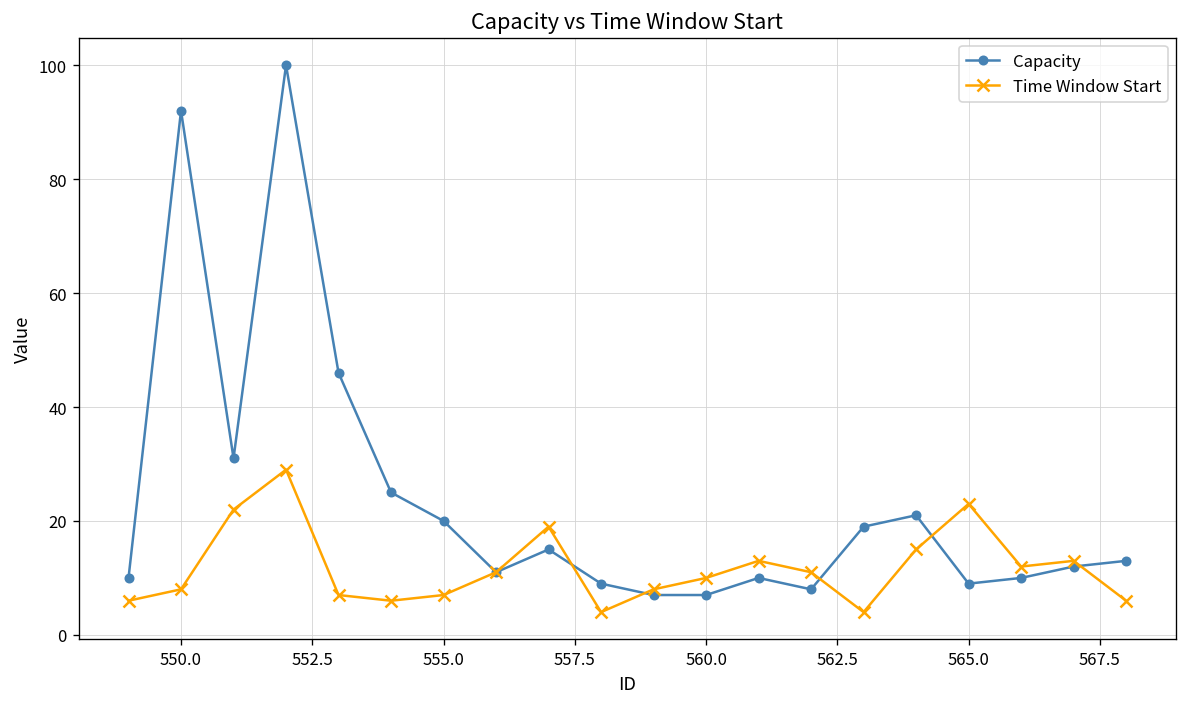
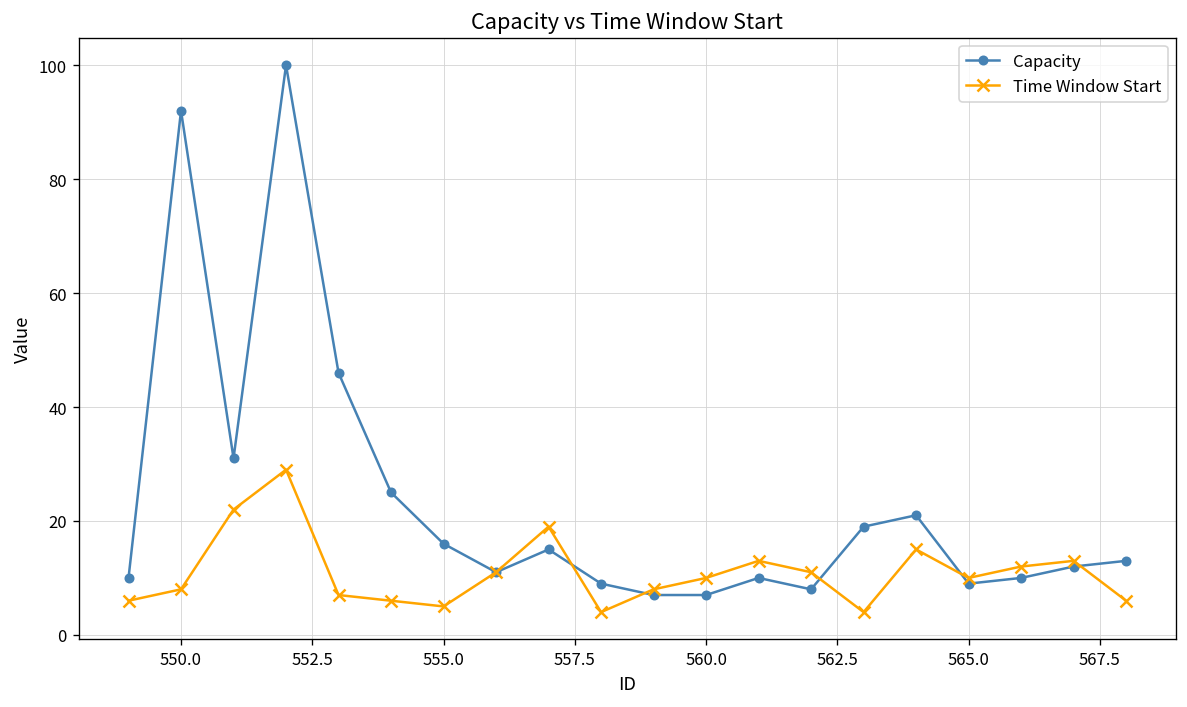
Capacity, 555.0: 20 -> 16
Time Window Start, 555.0: 7 -> 5
Time Window Start, 565.0: 23 -> 10
